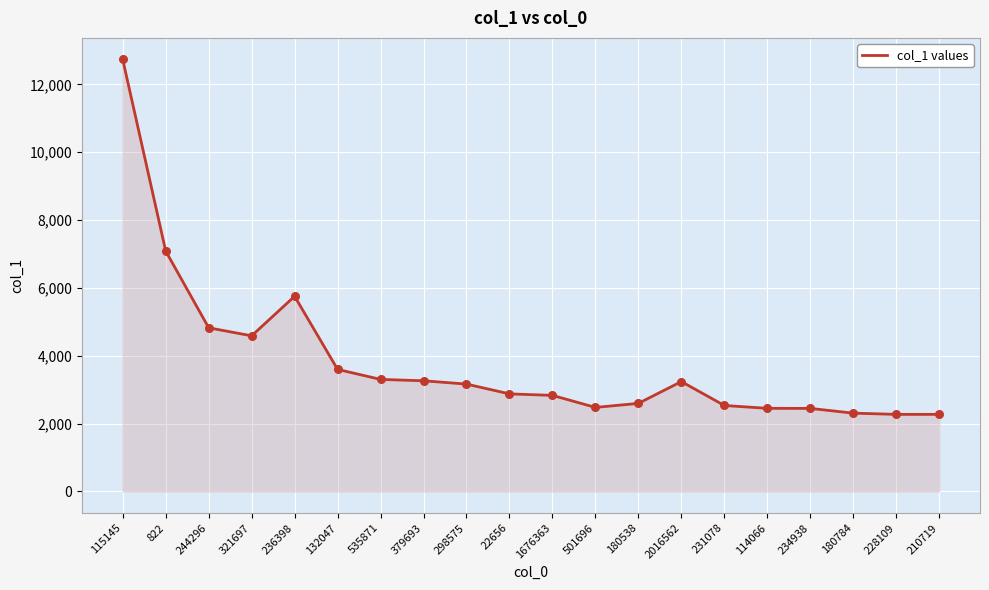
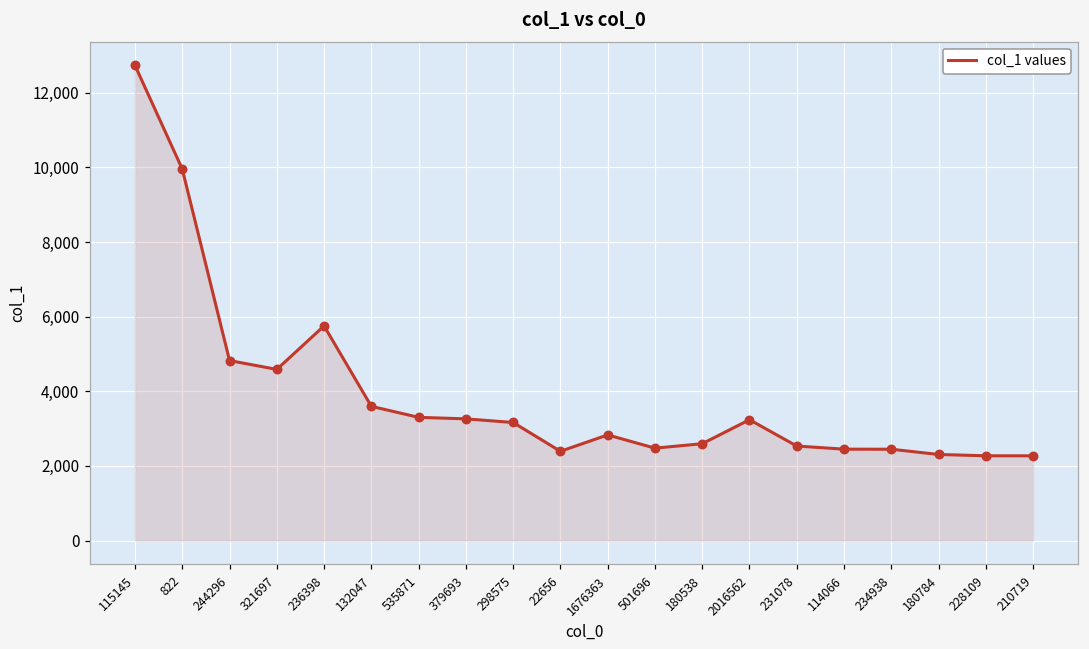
822: 7,100 -> 10,000
22656: 2,900 -> 2,400
